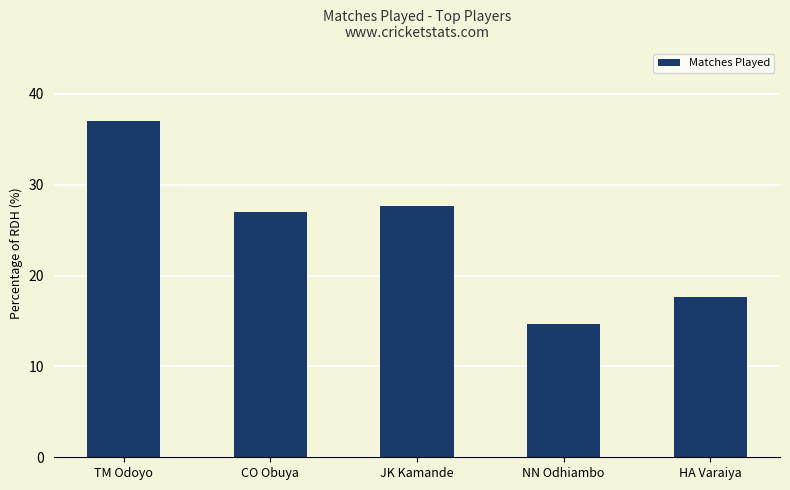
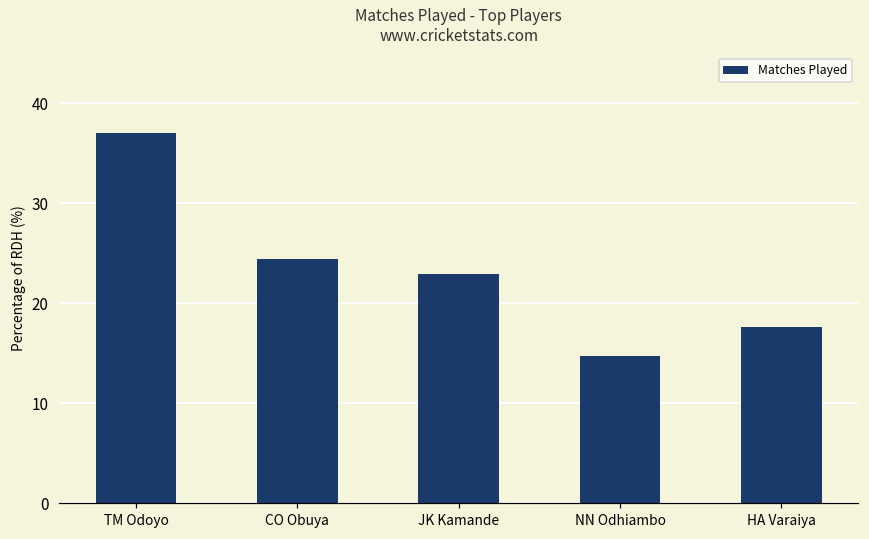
CO Obuya: 27 -> 24
JK Kamande: 28 -> 23
